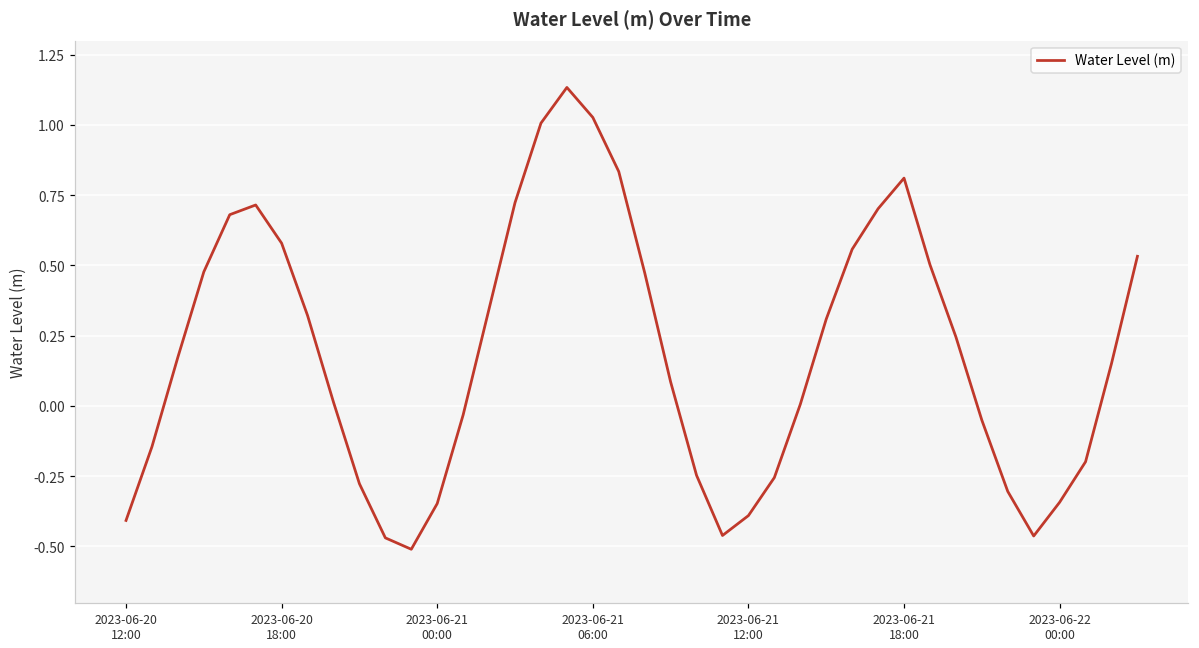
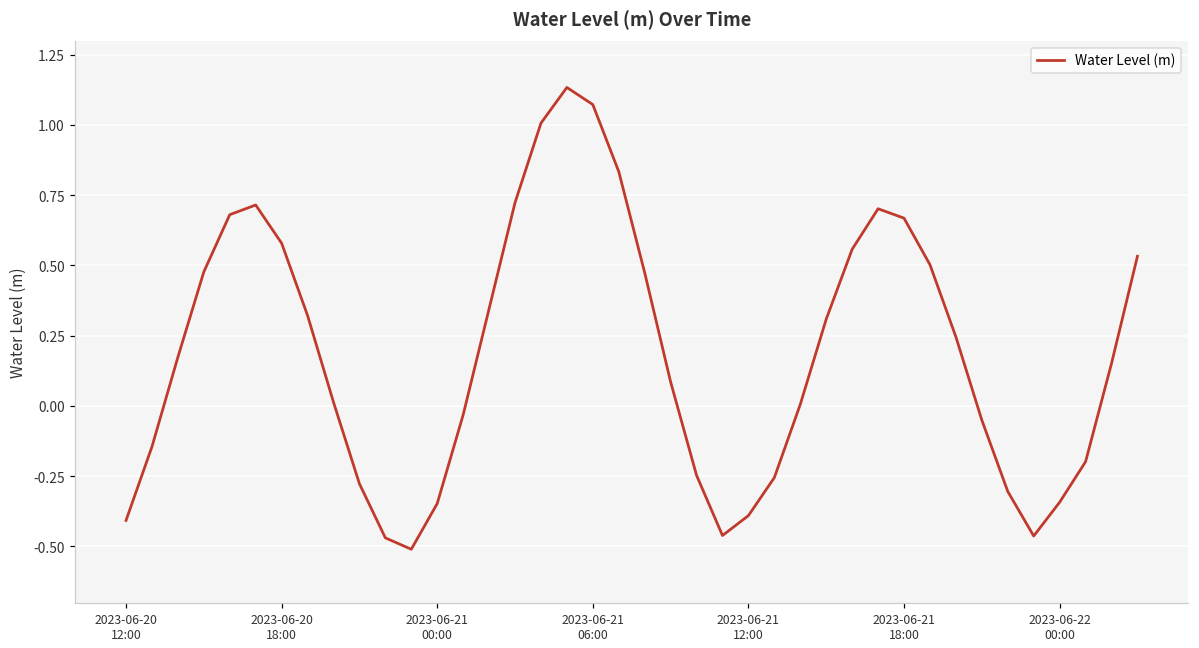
2023-06-21 06:00: 1.03 -> 1.07
2023-06-21 18:00: 0.81 -> 0.67
